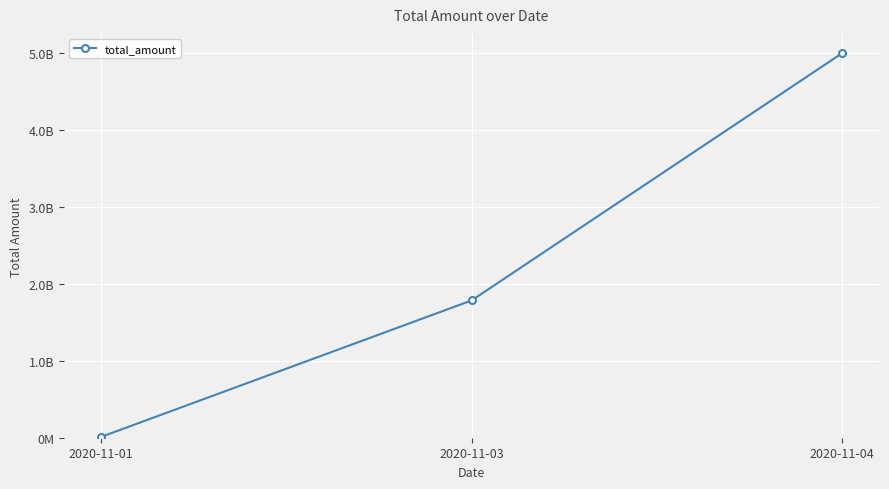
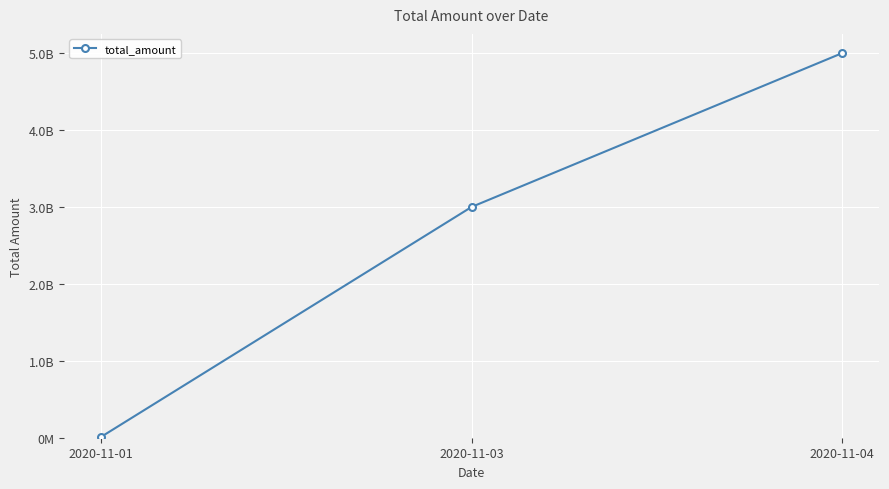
2020-11-03: 1800000000 -> 3000000000
